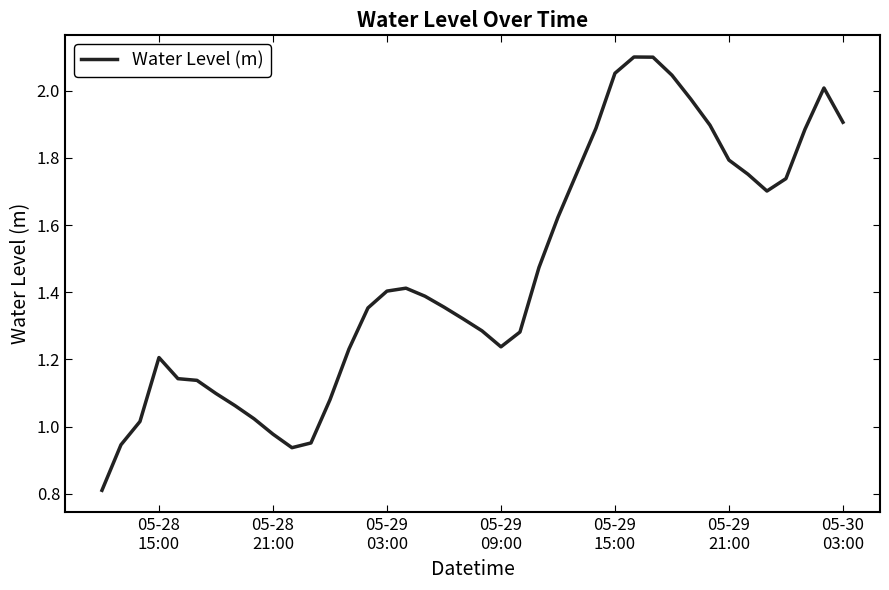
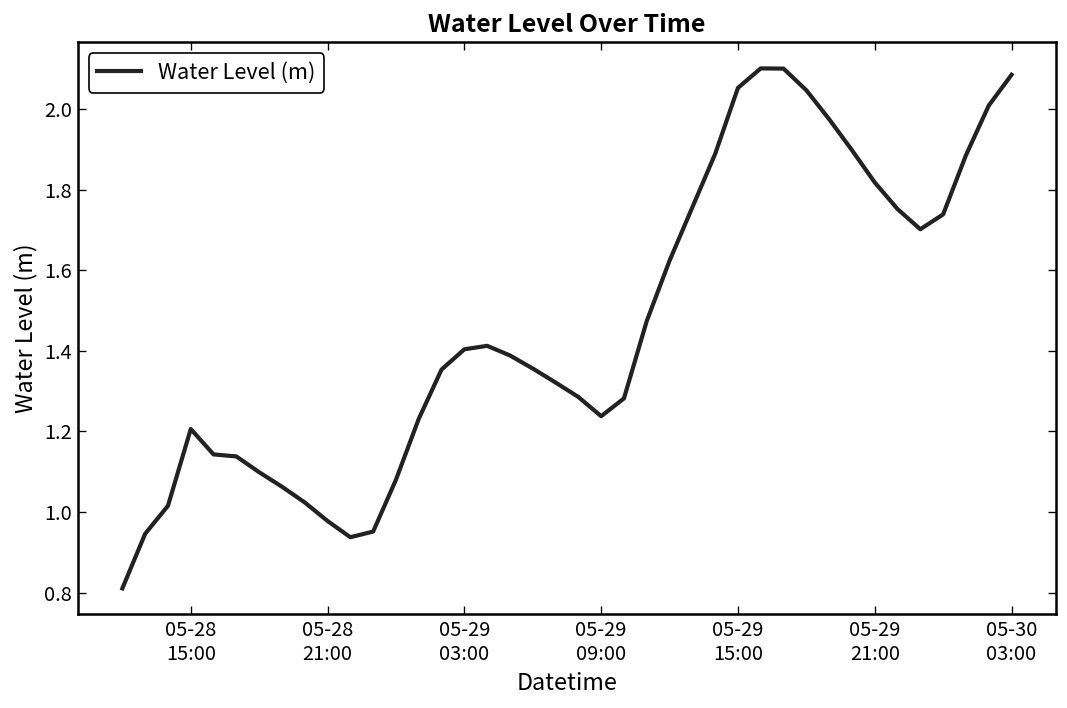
05-29 21:00: 1.79 -> 1.82
05-30 03:00: 1.91 -> 2.08
